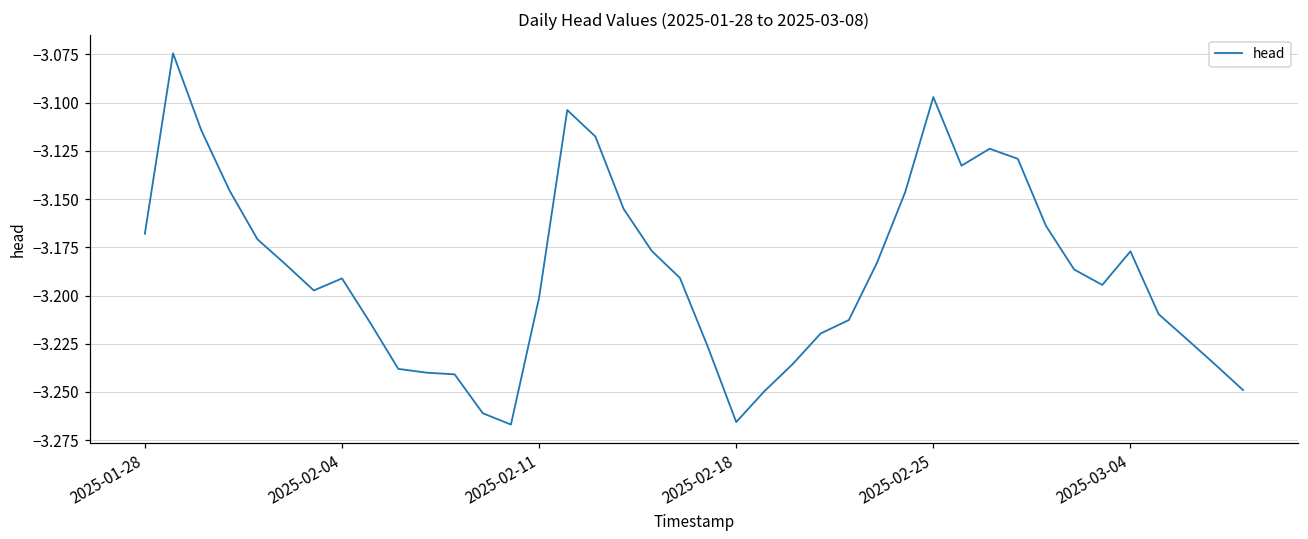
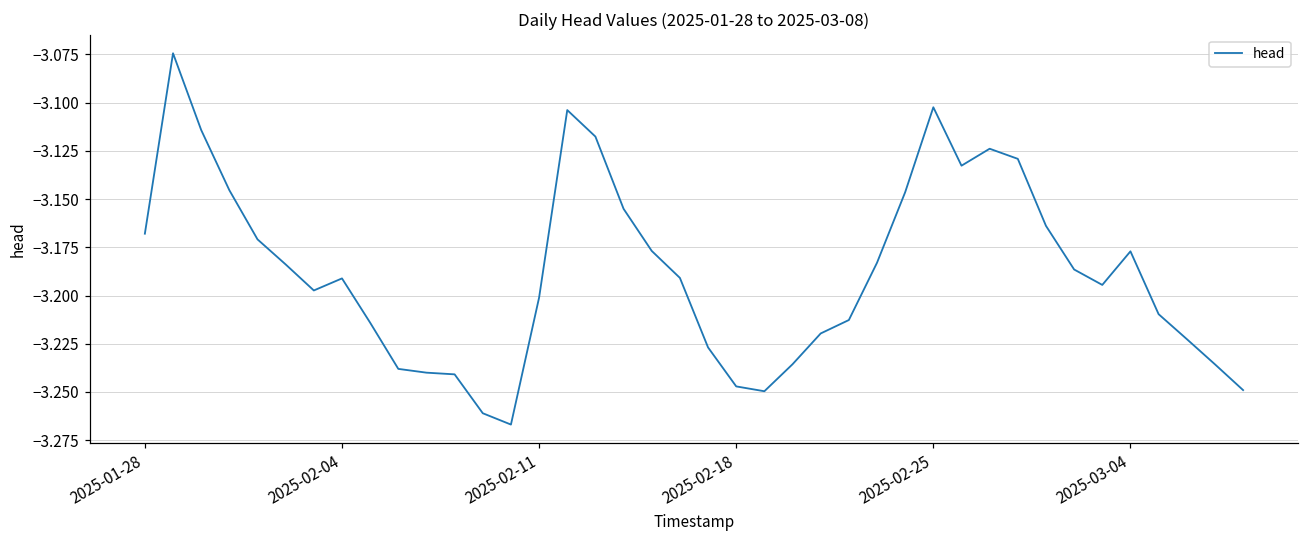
2025-02-18: -3.266 -> -3.247
2025-02-25: -3.097 -> -3.102
